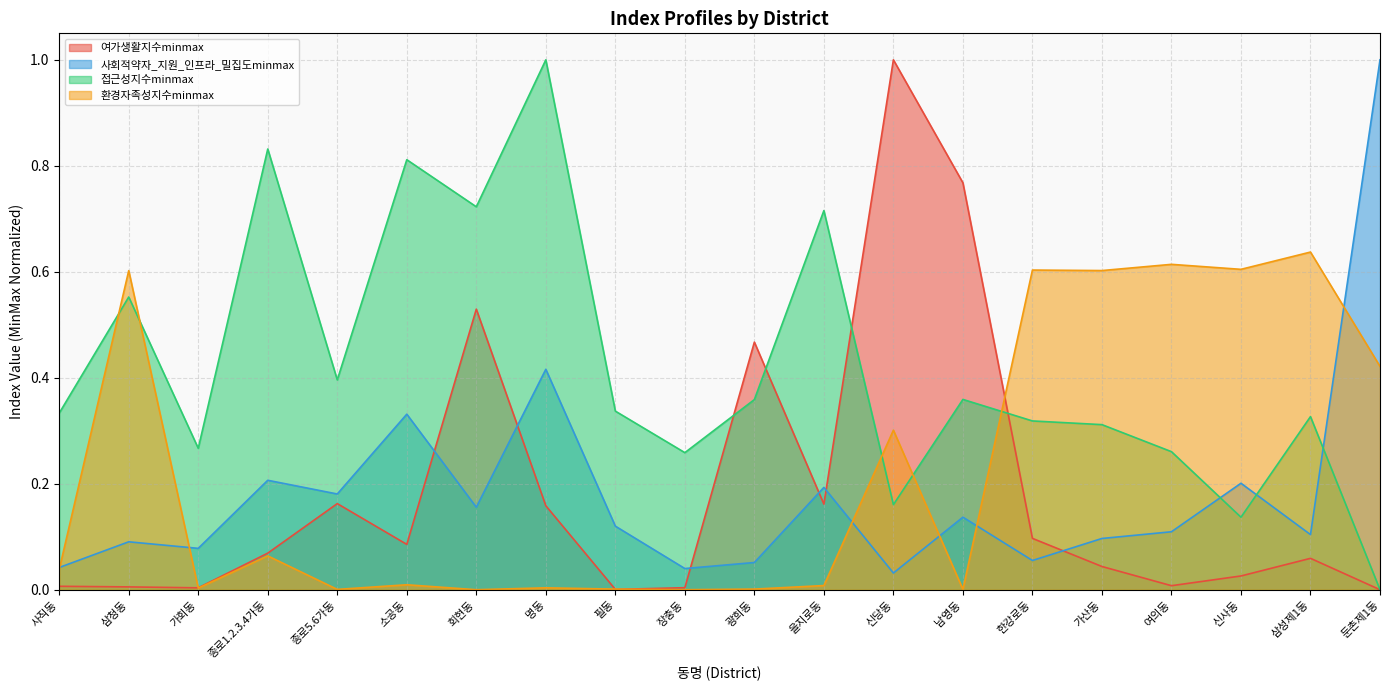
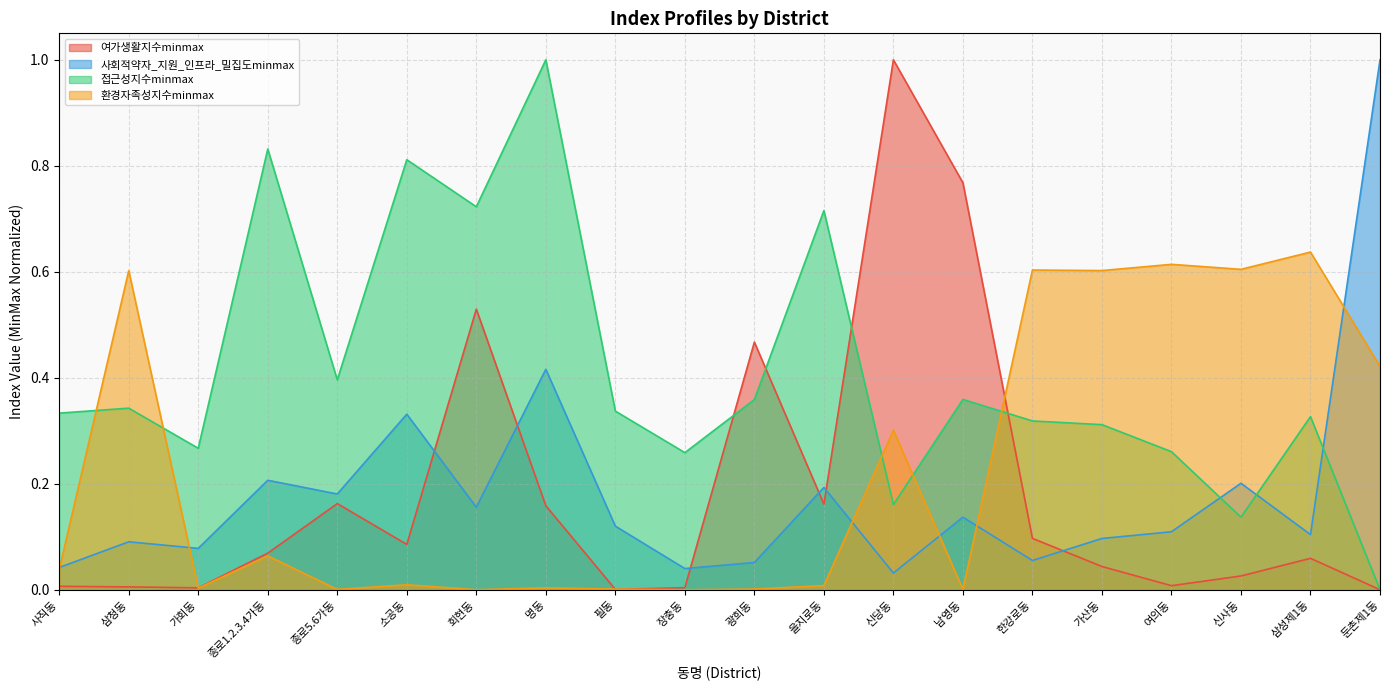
접근성지수minmax, 삼청동: 0.55 -> 0.34
